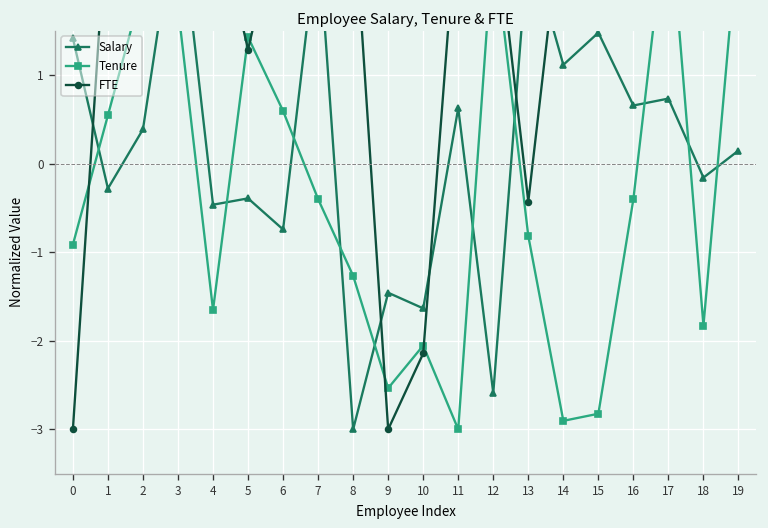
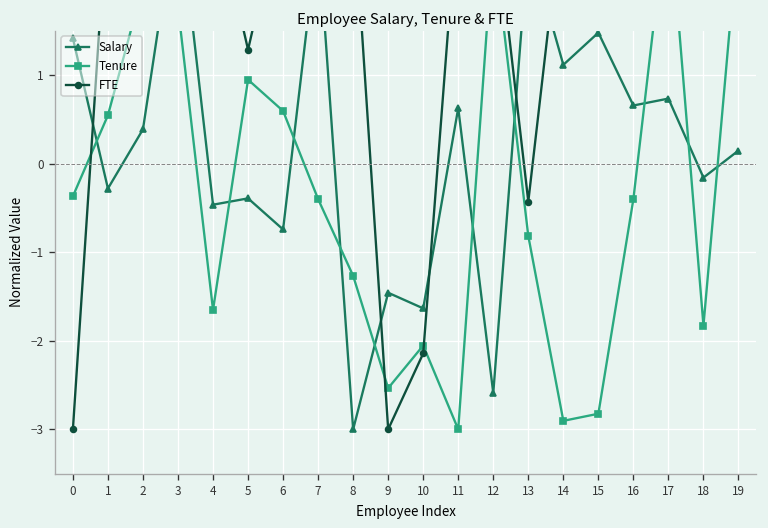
Tenure, 0: -0.9 -> -0.4
Tenure, 5: 1.4 -> 0.9
